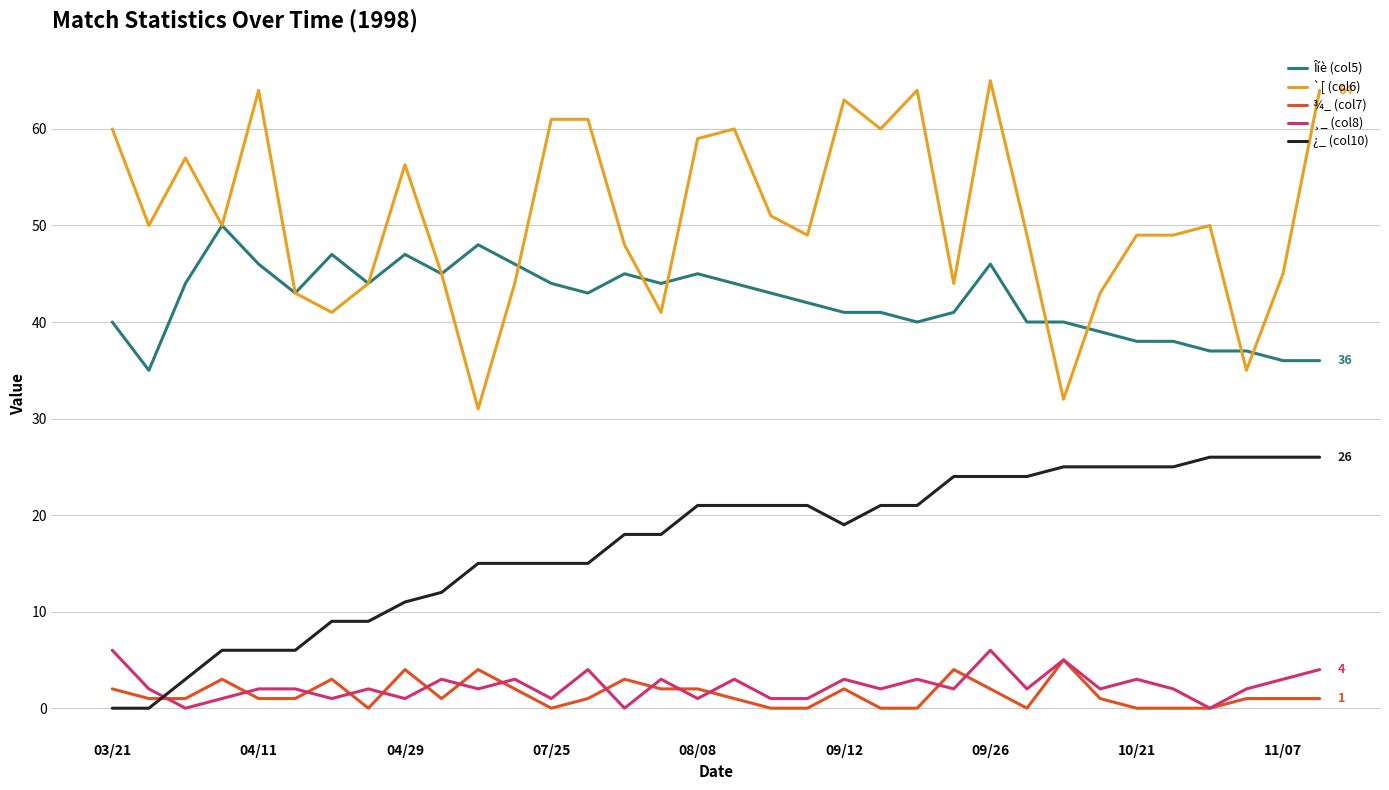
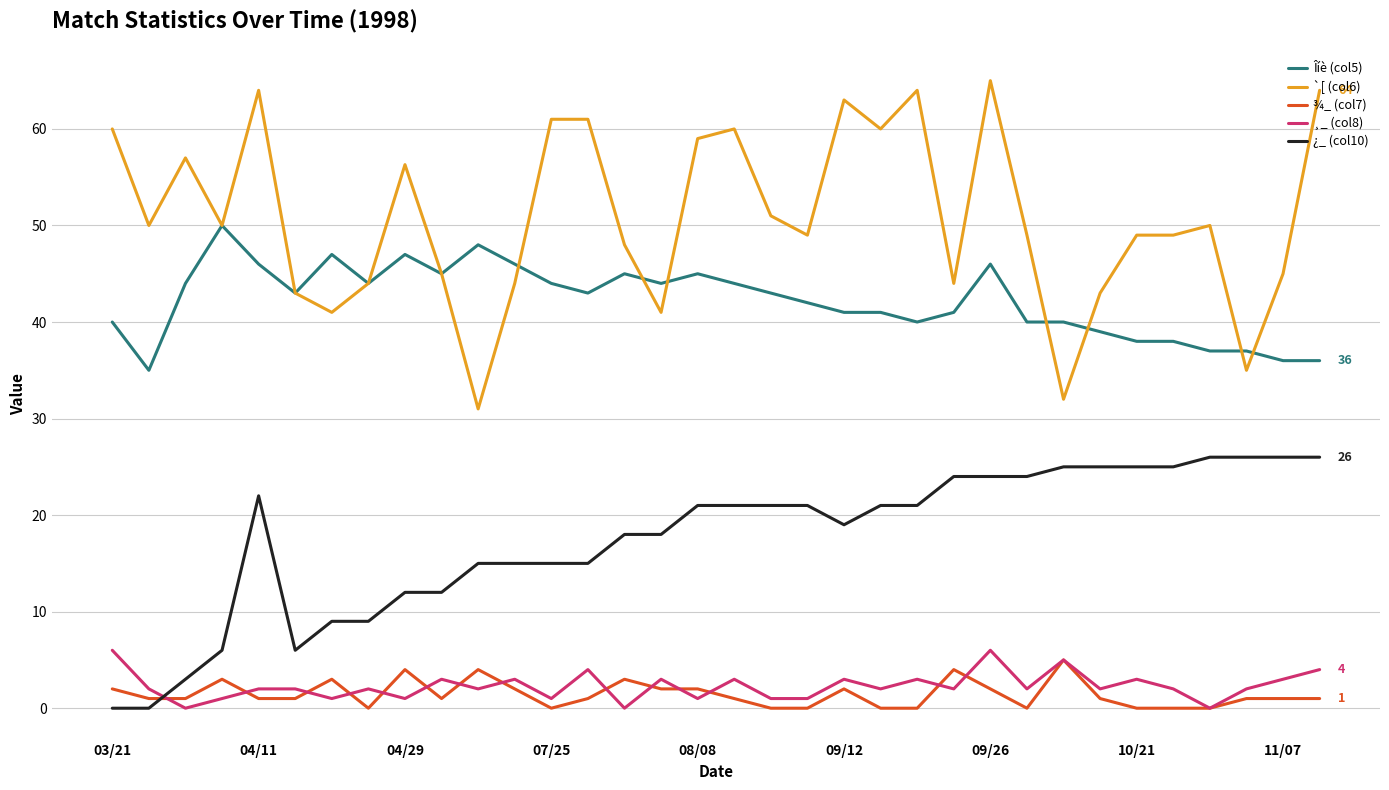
¿_ (col10), 04/11: 6 -> 22
¿_ (col10), 04/29: 11 -> 12
